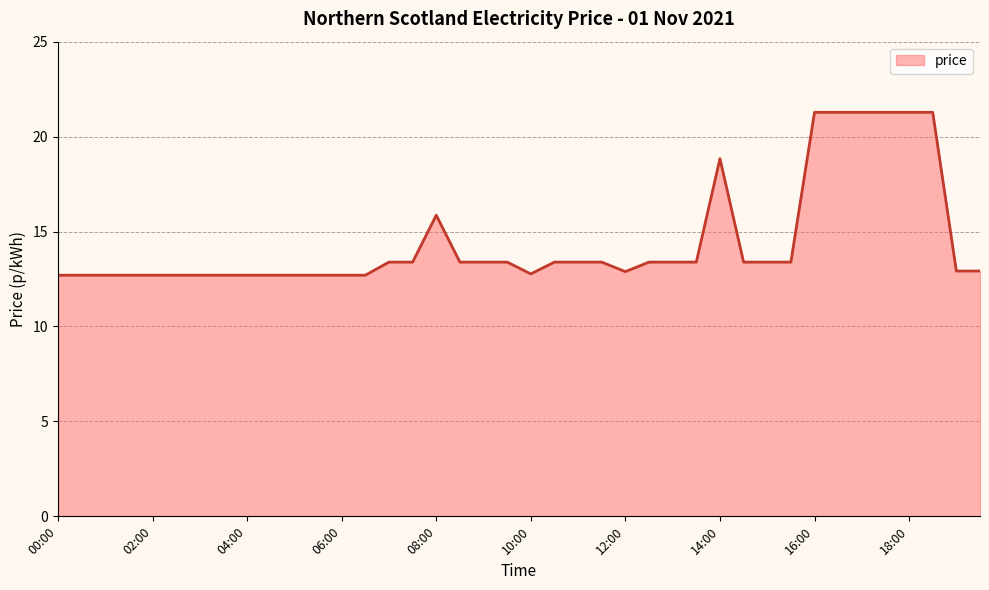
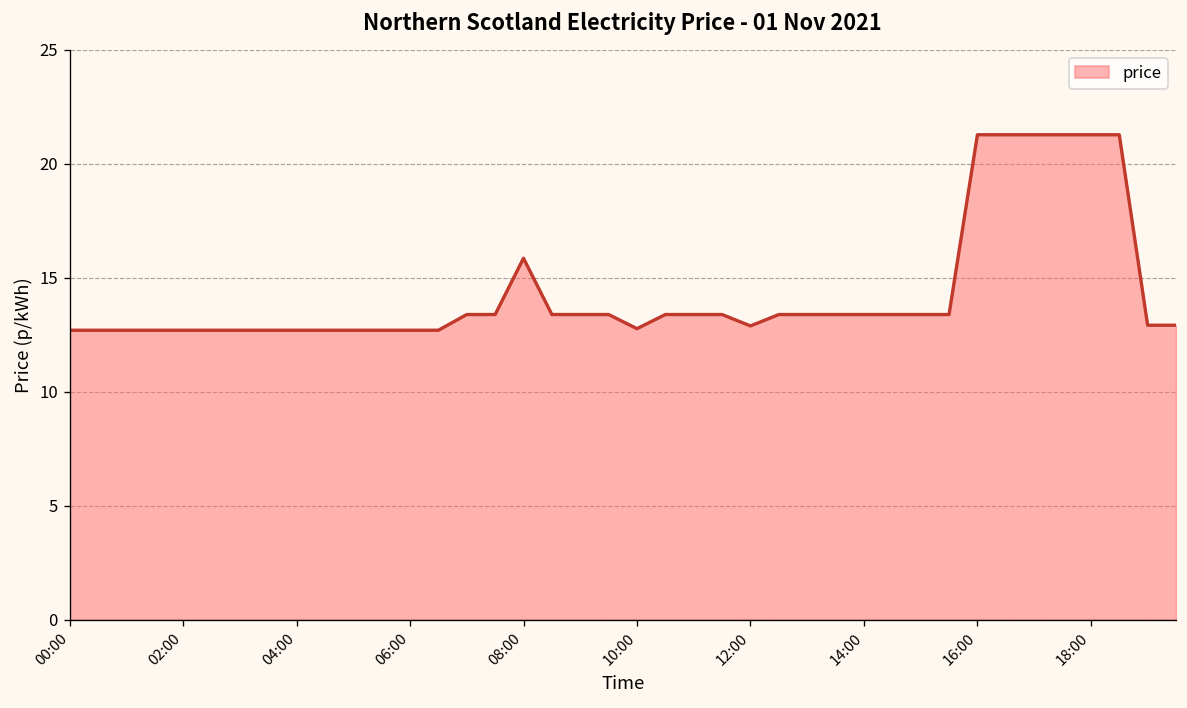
14:00: 18.8 -> 13.4
